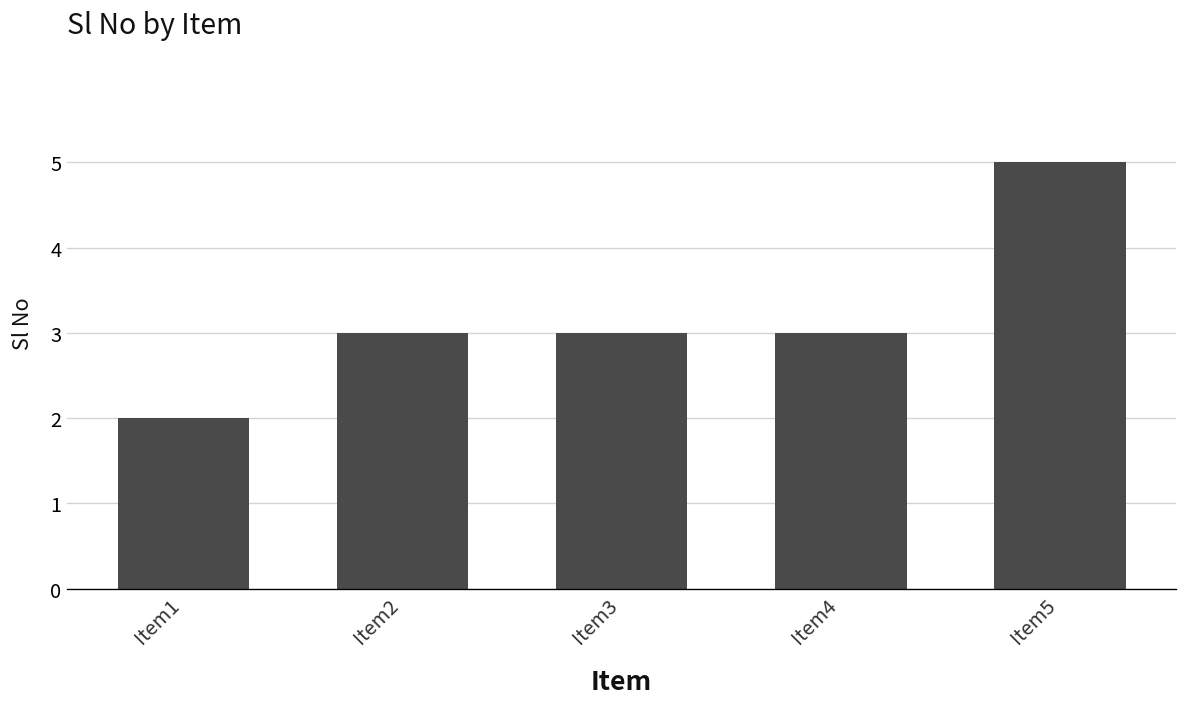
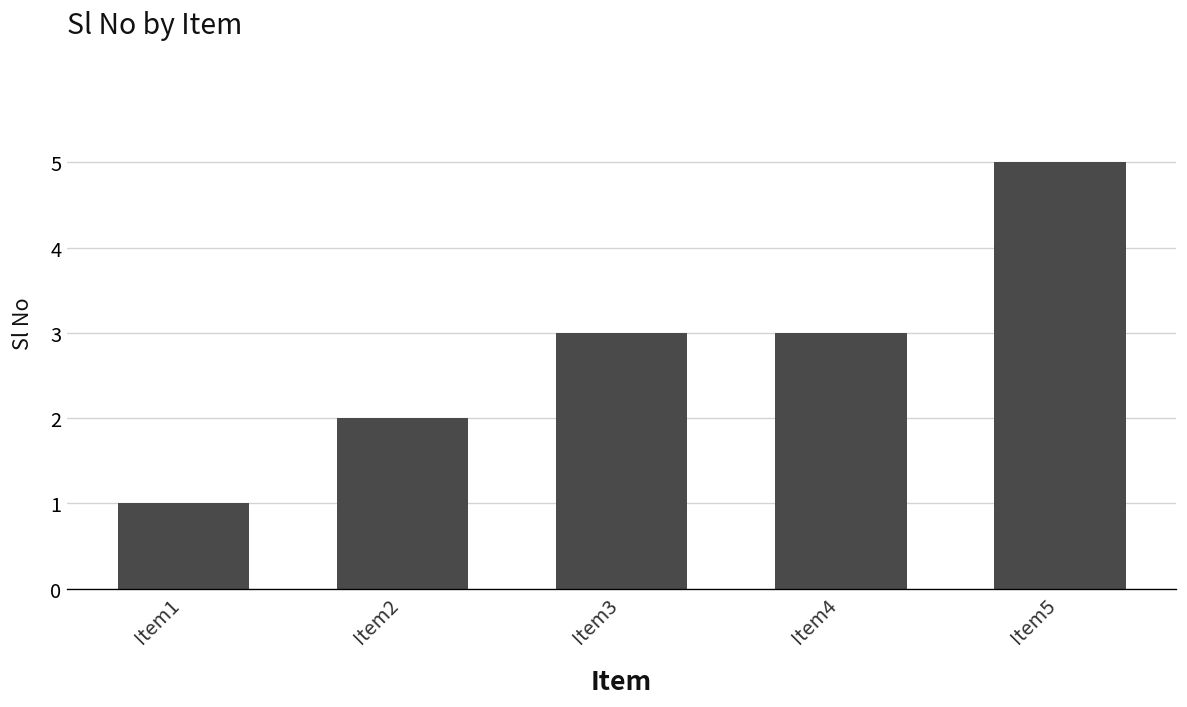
Item1: 2 -> 1
Item2: 3 -> 2
